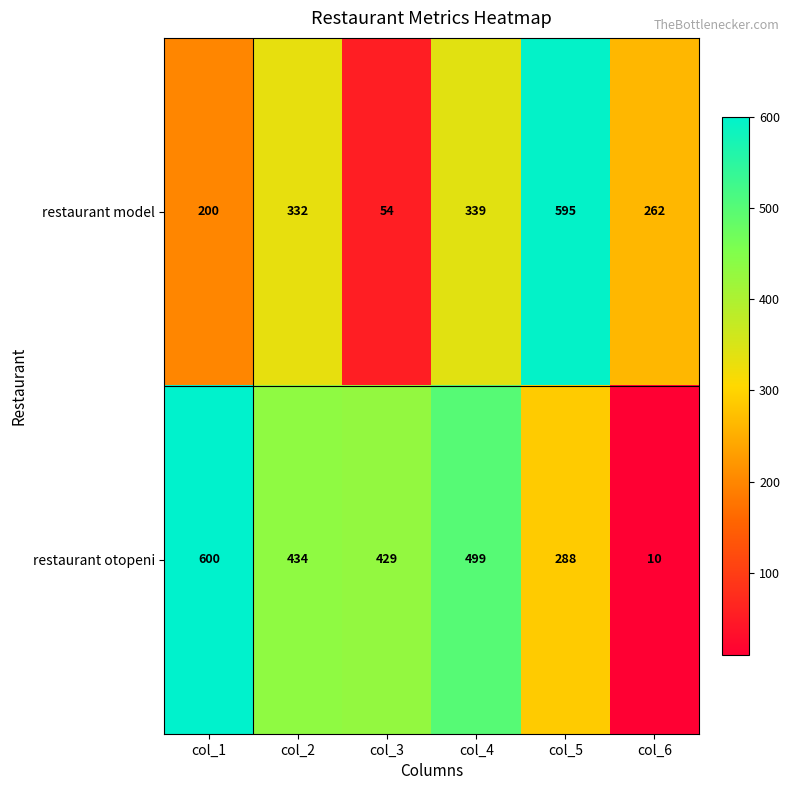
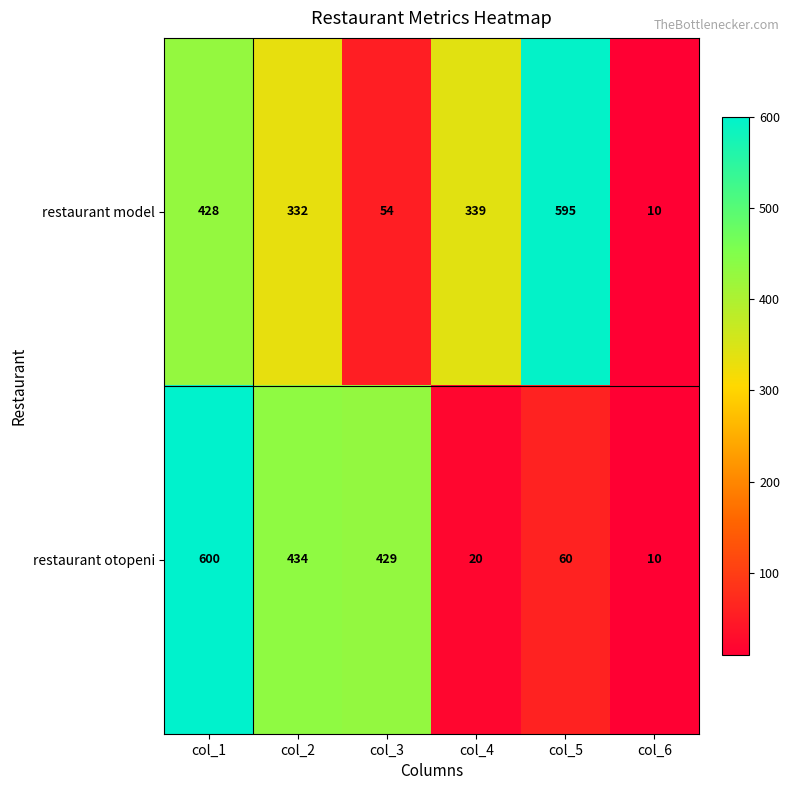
restaurant model, col_1: 200 -> 428
restaurant model, col_6: 262 -> 10
restaurant otopeni, col_4: 499 -> 20
restaurant otopeni, col_5: 288 -> 60
